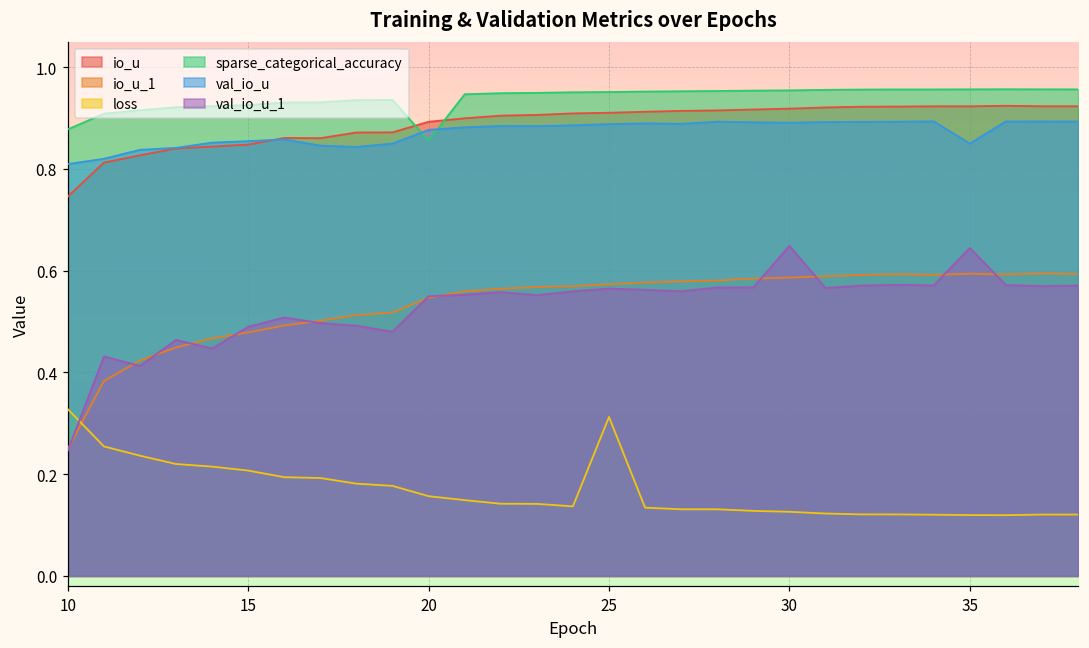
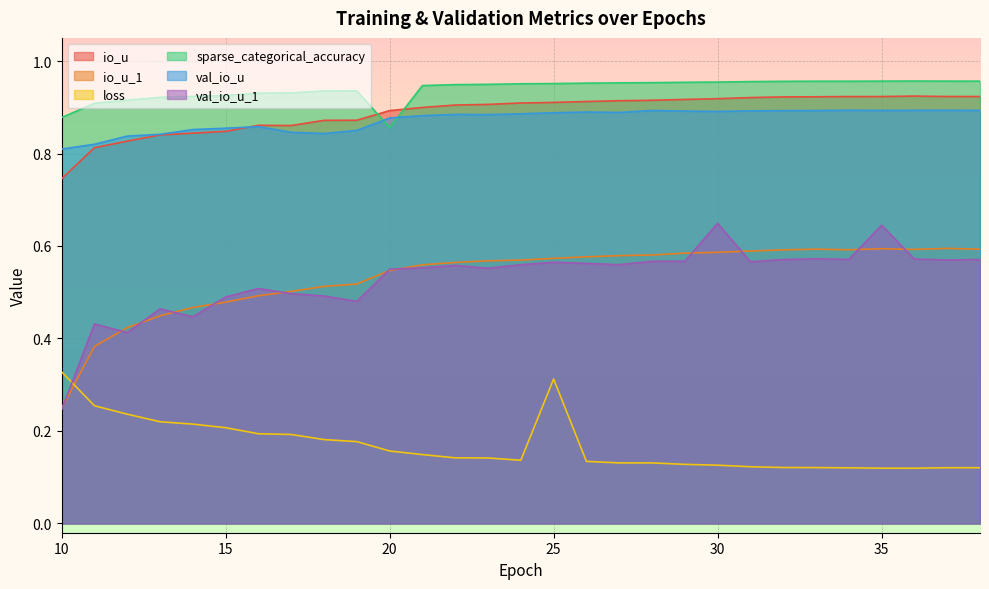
val_io_u, 35: 0.85 -> 0.89
